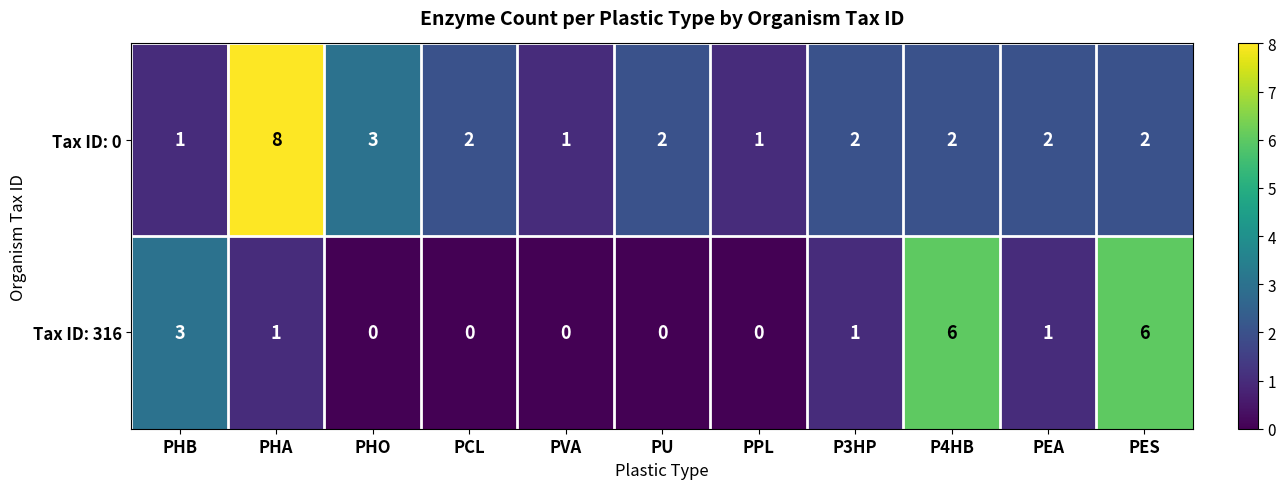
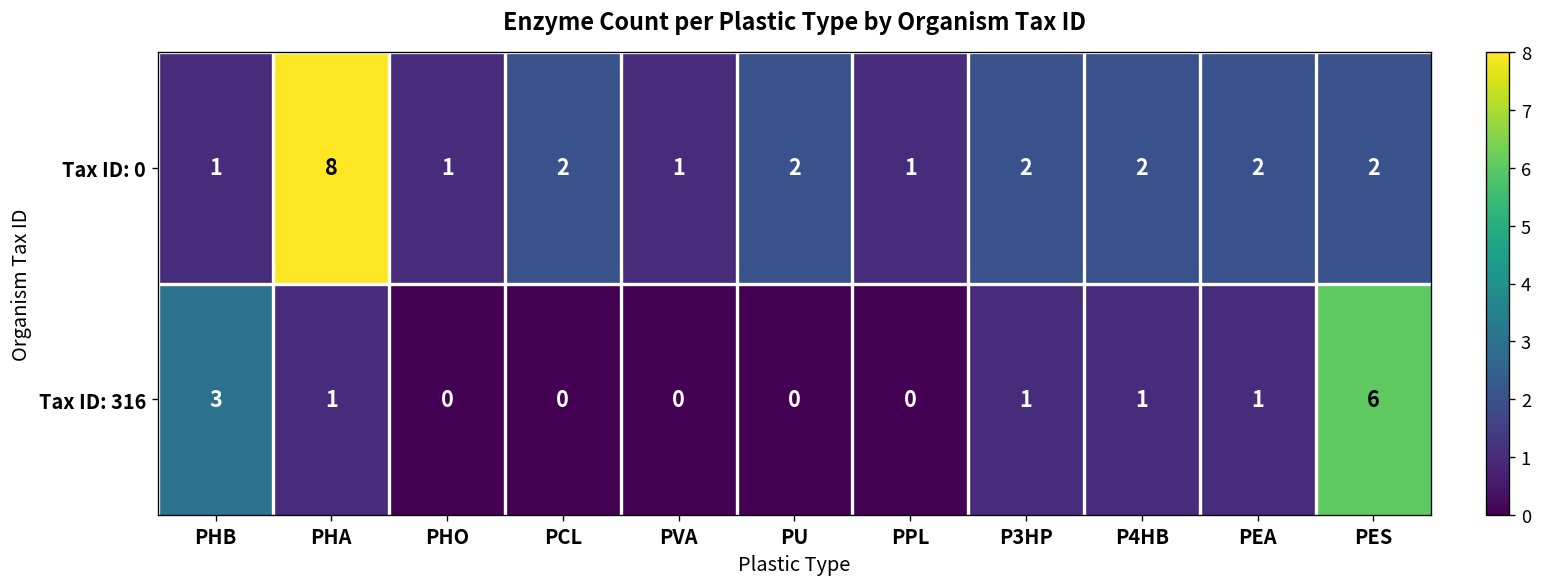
Tax ID: 0, PHO: 3 -> 1
Tax ID: 316, P4HB: 6 -> 1
